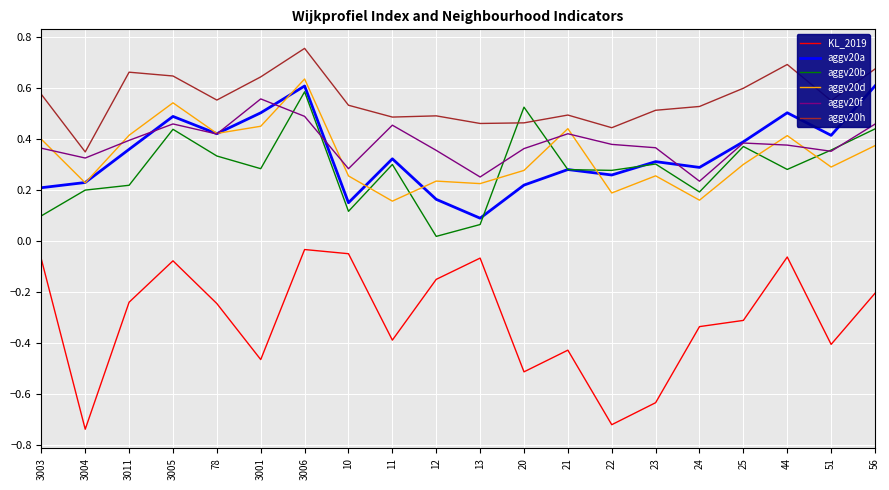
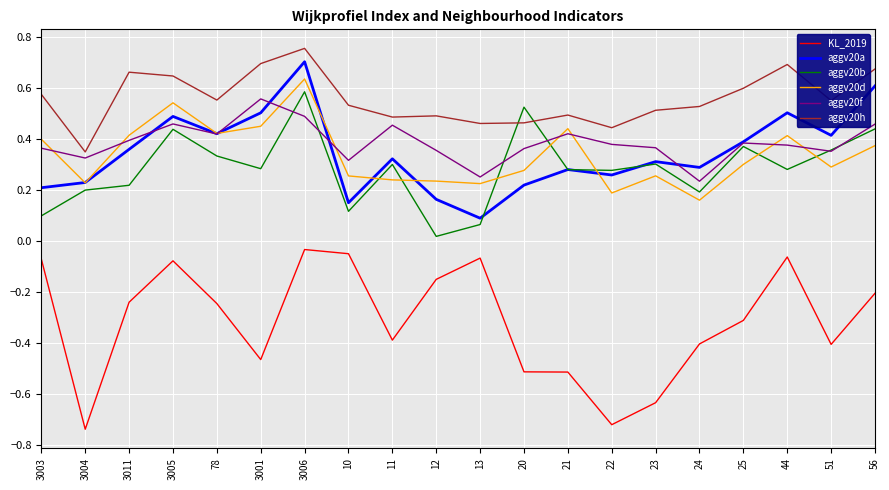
aggv20h, 3001: 0.64 -> 0.70
aggv20a, 3006: 0.61 -> 0.70
aggv20f, 10: 0.28 -> 0.32
aggv20d, 11: 0.16 -> 0.24
KL_2019, 21: -0.43 -> -0.51
KL_2019, 24: -0.34 -> -0.40
